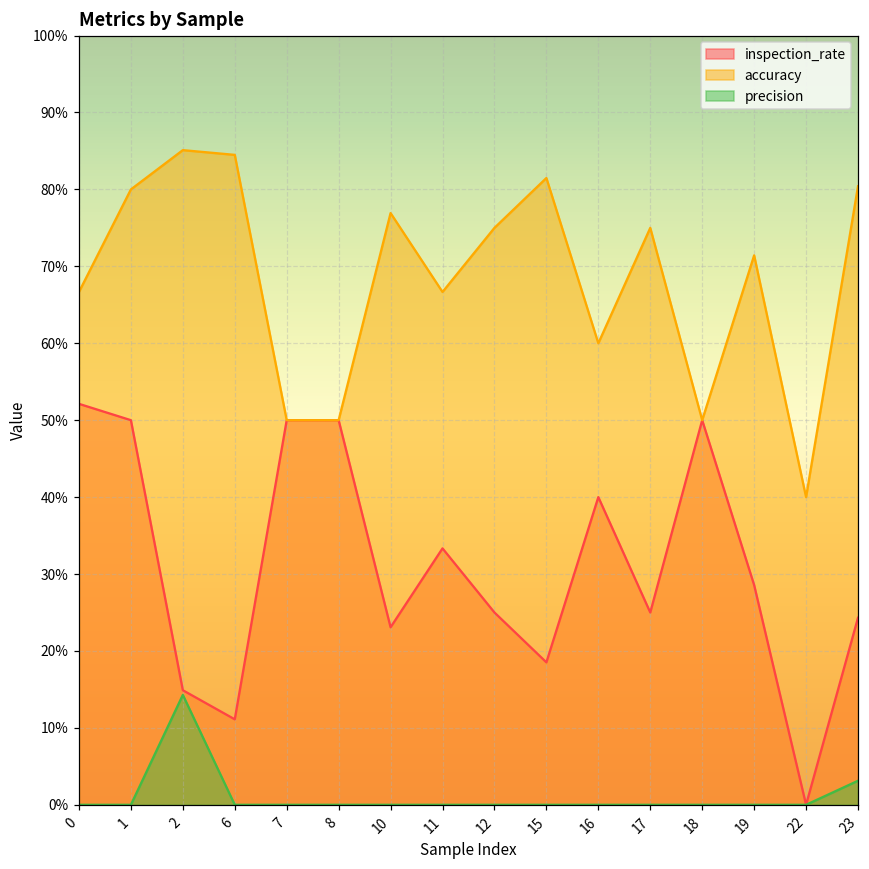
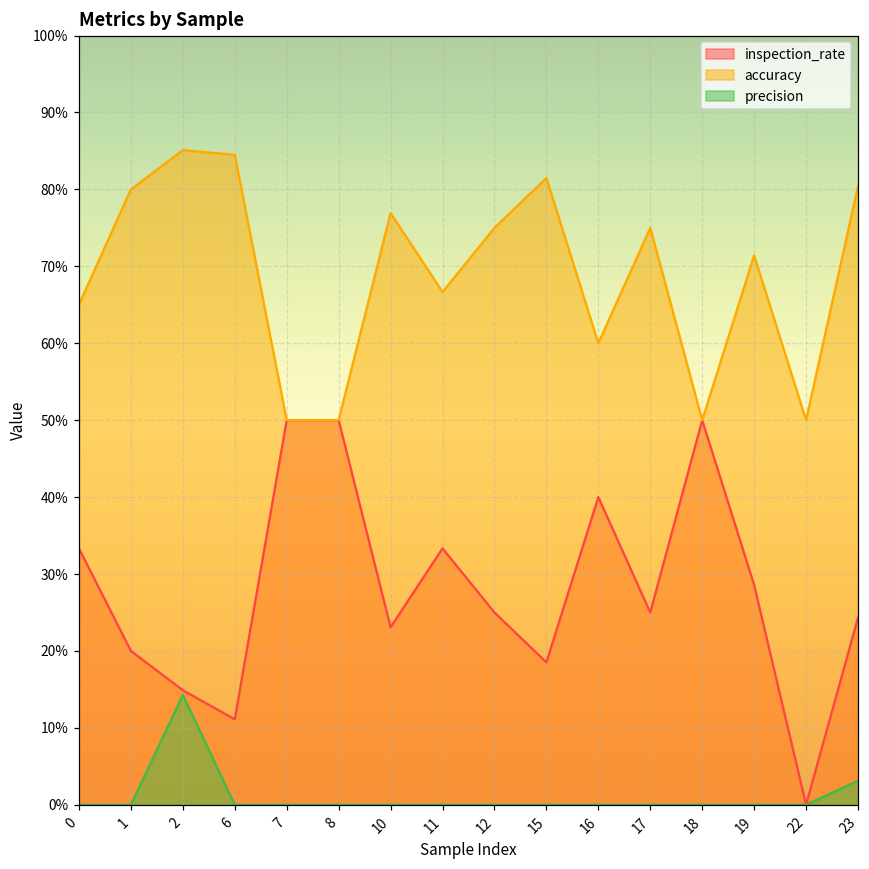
inspection_rate, 0: 52% -> 33%
accuracy, 0: 67% -> 65%
inspection_rate, 1: 50% -> 20%
accuracy, 22: 40% -> 50%
